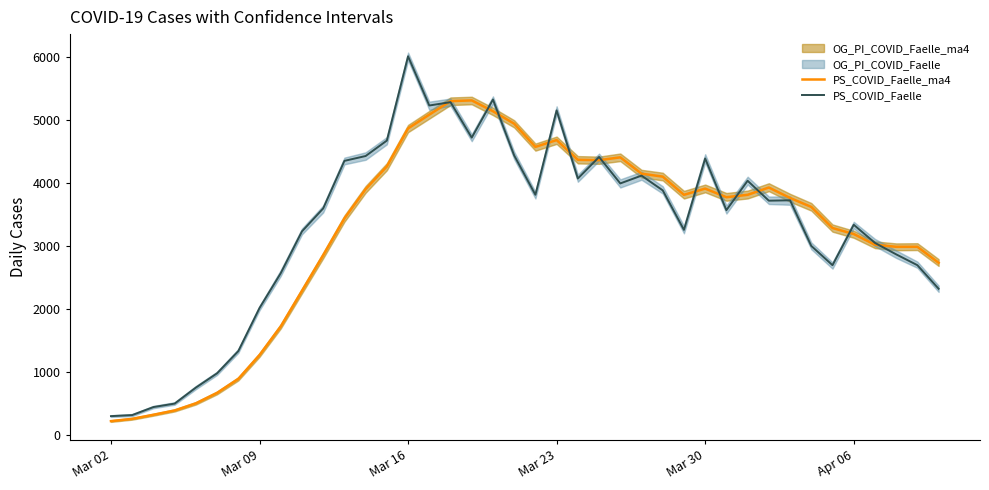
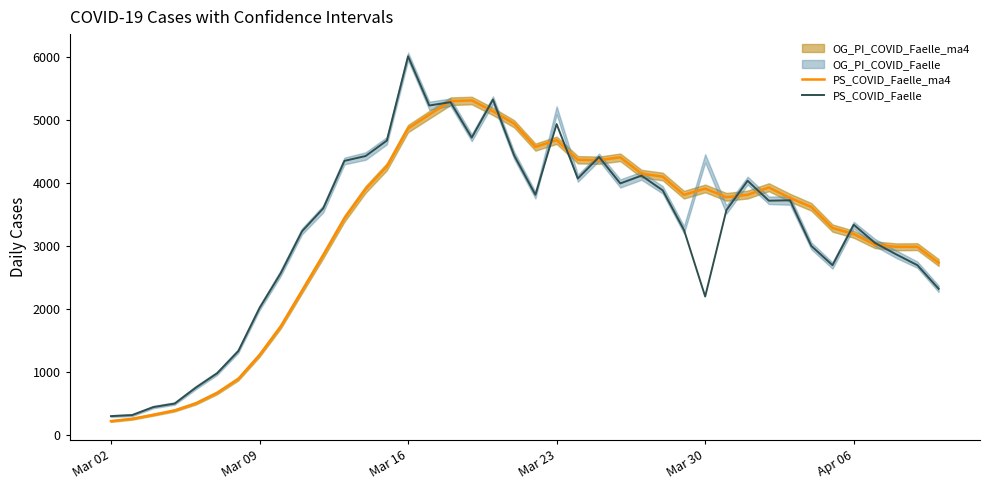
PS_COVID_Faelle, Mar 23: 5200 -> 4900
PS_COVID_Faelle, Mar 30: 4400 -> 2200
